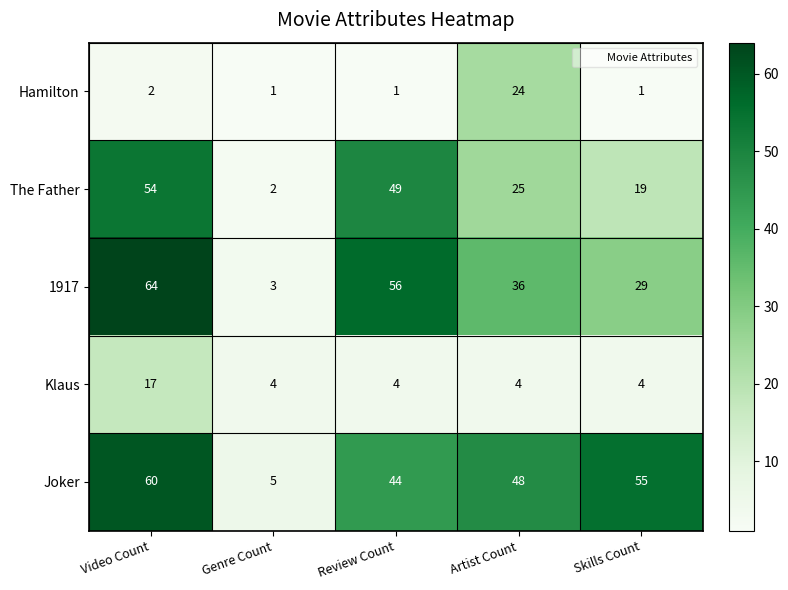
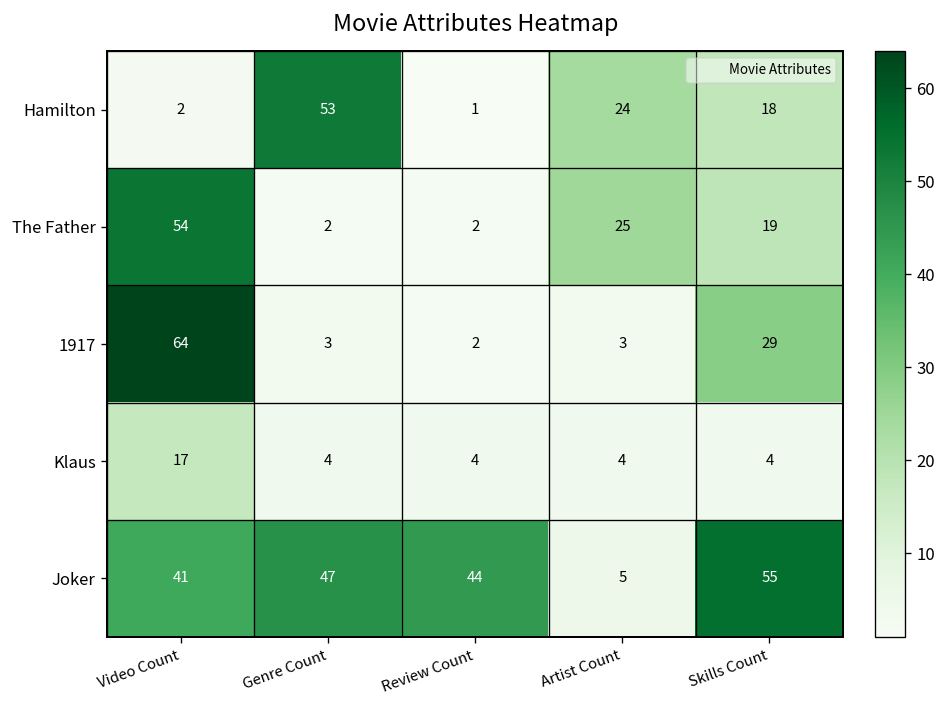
Hamilton, Genre Count: 1 -> 53
Hamilton, Skills Count: 1 -> 18
The Father, Review Count: 49 -> 2
1917, Review Count: 56 -> 2
1917, Artist Count: 36 -> 3
Joker, Video Count: 60 -> 41
Joker, Genre Count: 5 -> 47
Joker, Artist Count: 48 -> 5
